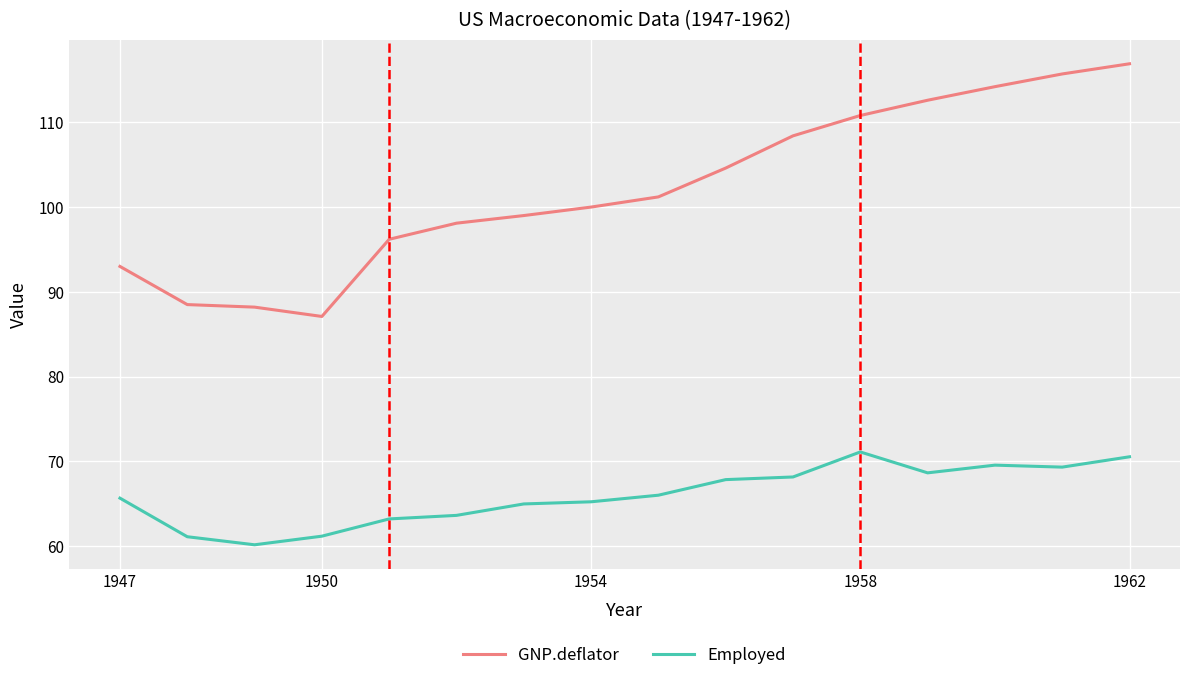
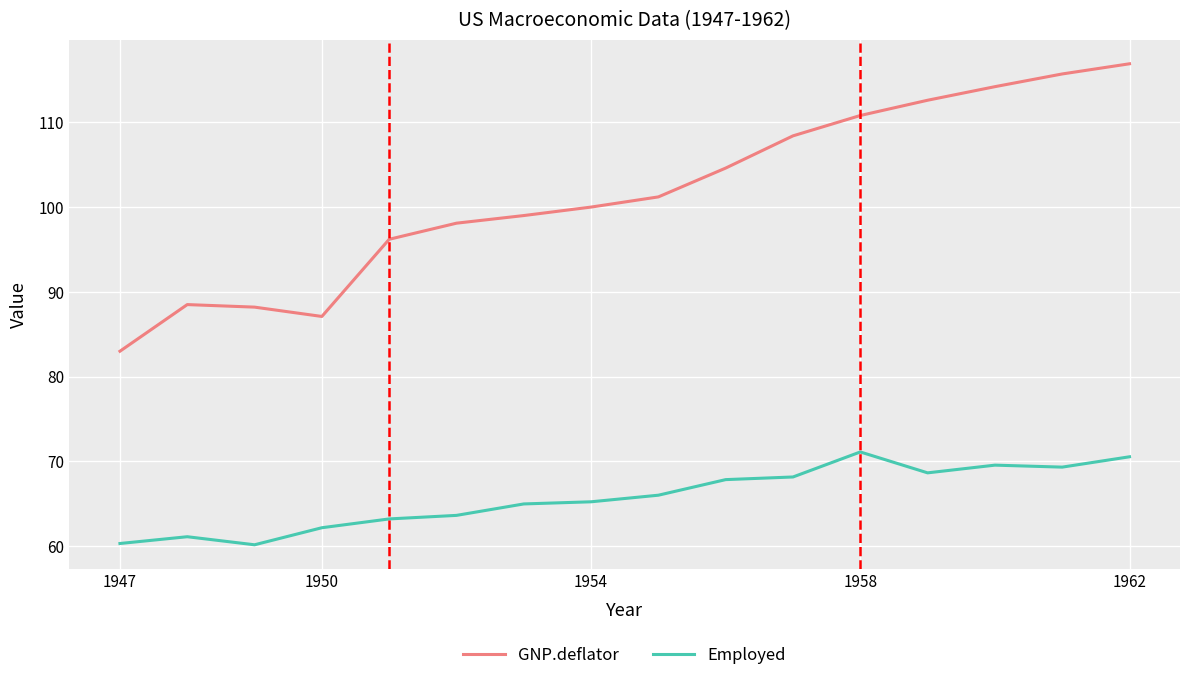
GNP.deflator, 1947: 93 -> 83
Employed, 1947: 66 -> 60
Employed, 1950: 61 -> 62
